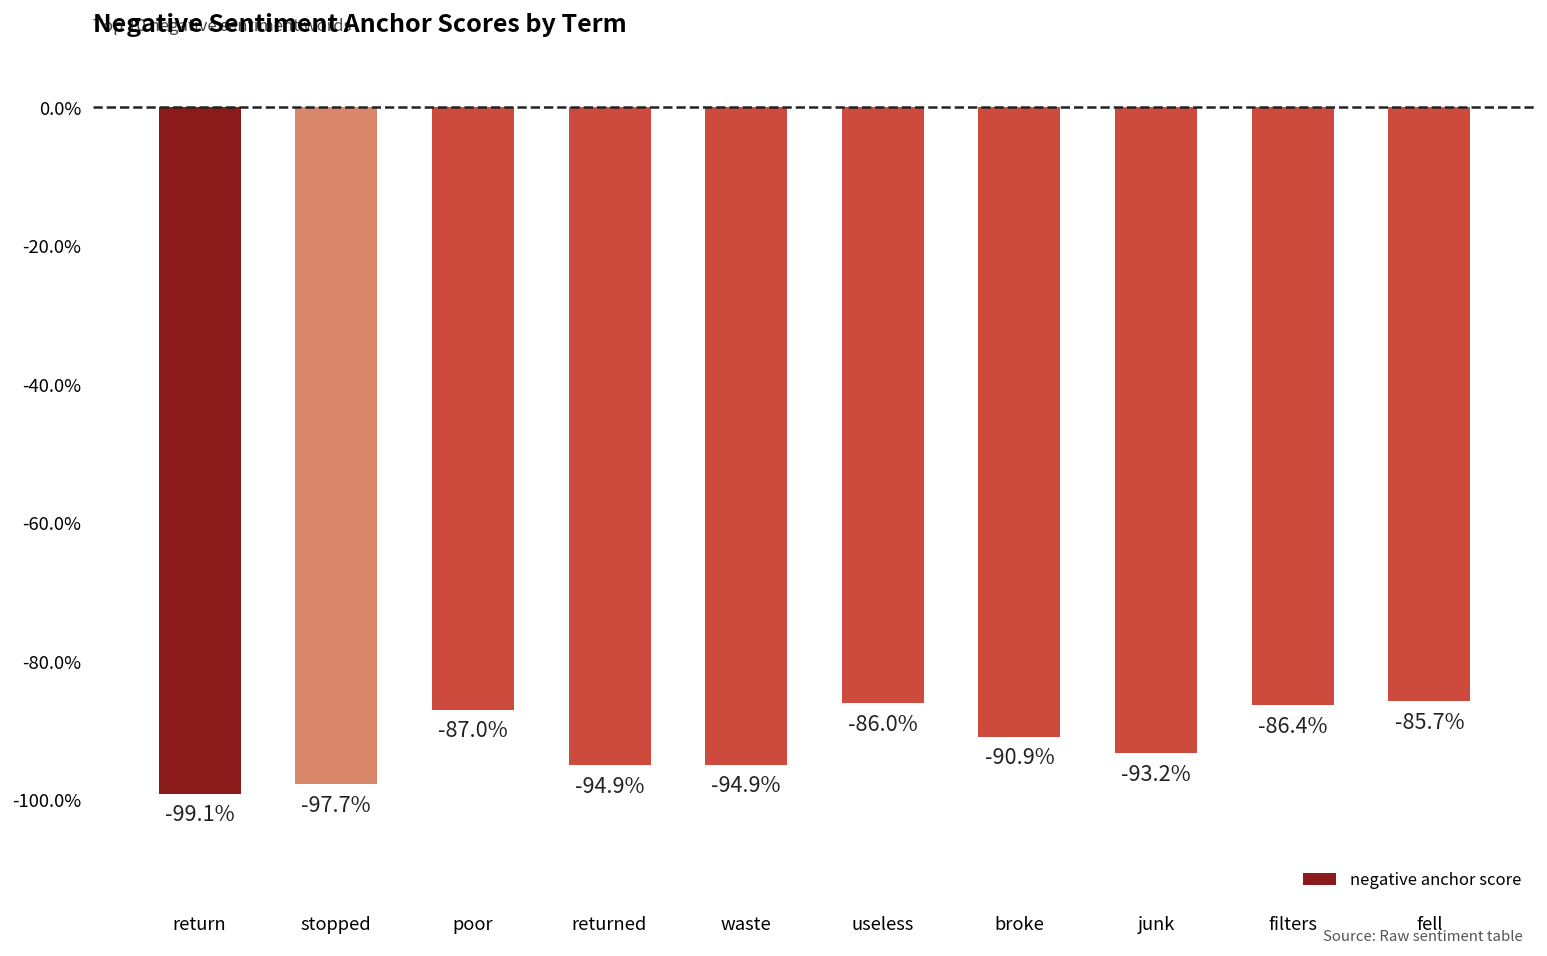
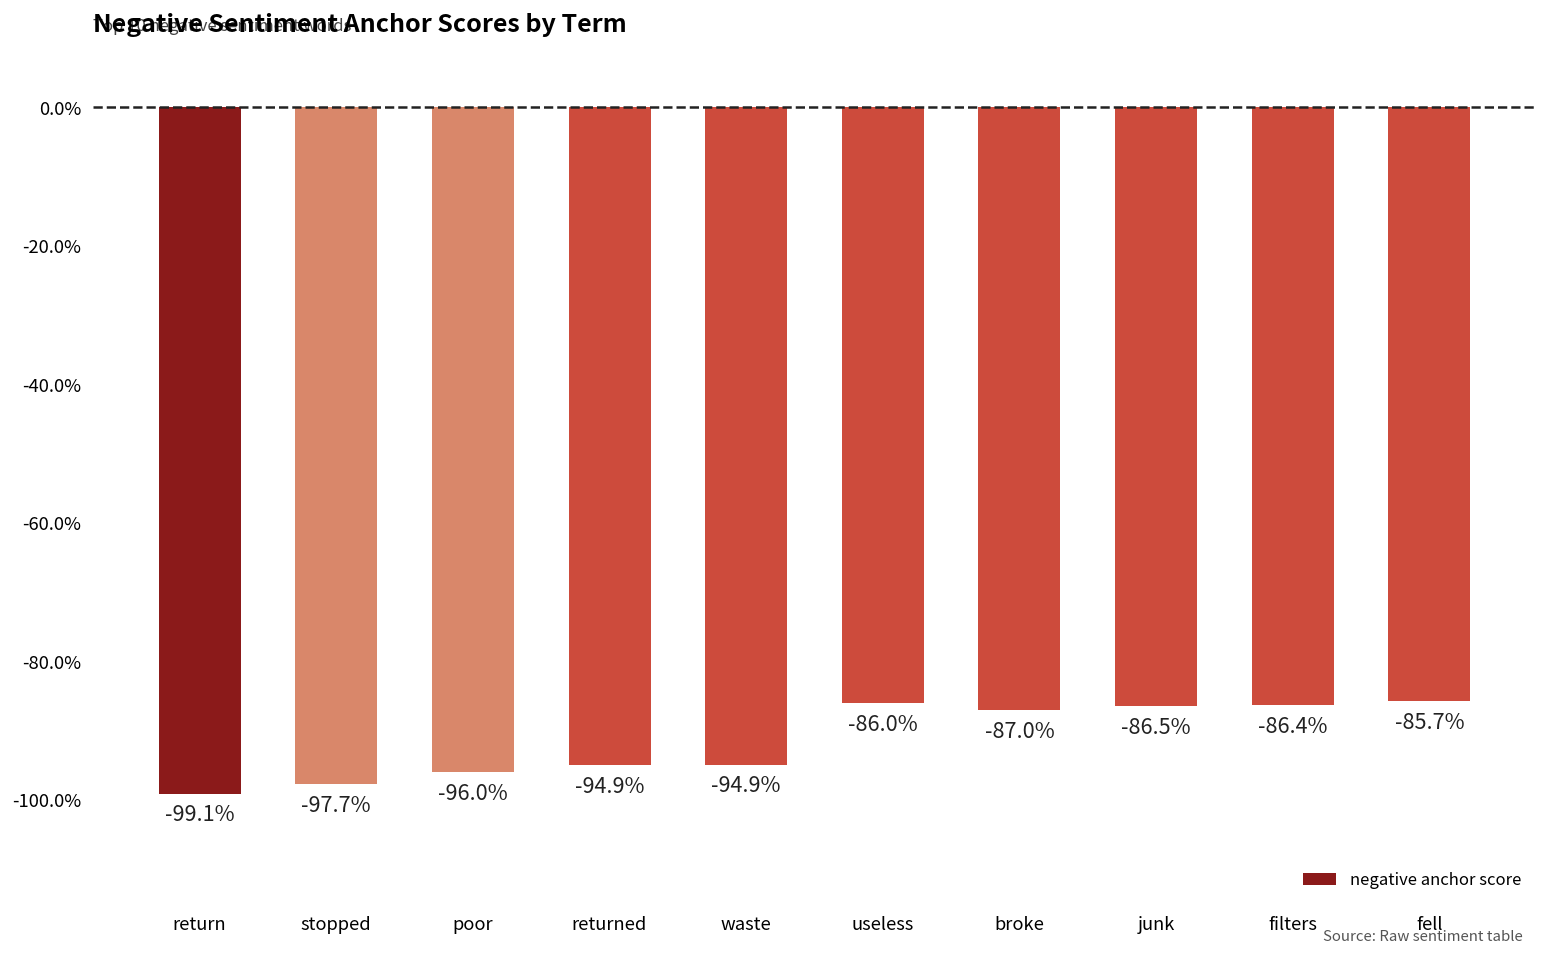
poor: -87.0% -> -96.0%
broke: -90.9% -> -87.0%
junk: -93.2% -> -86.5%
